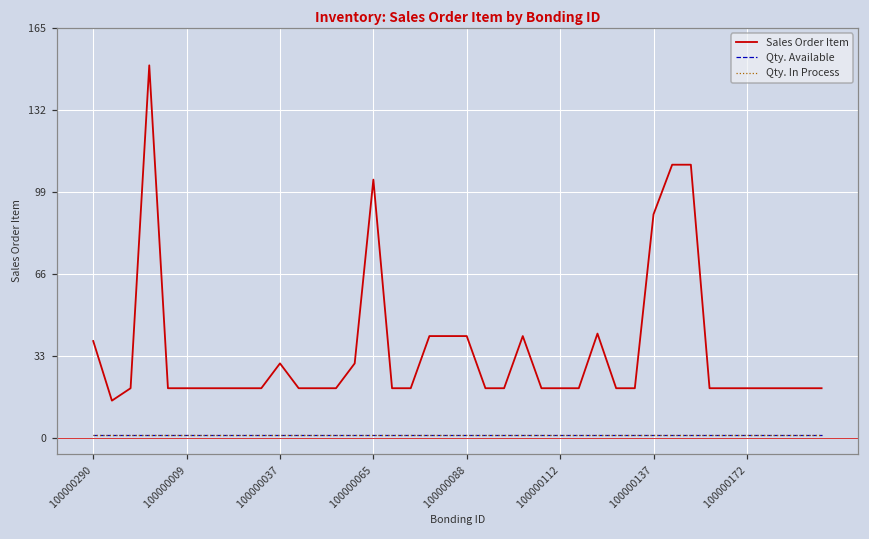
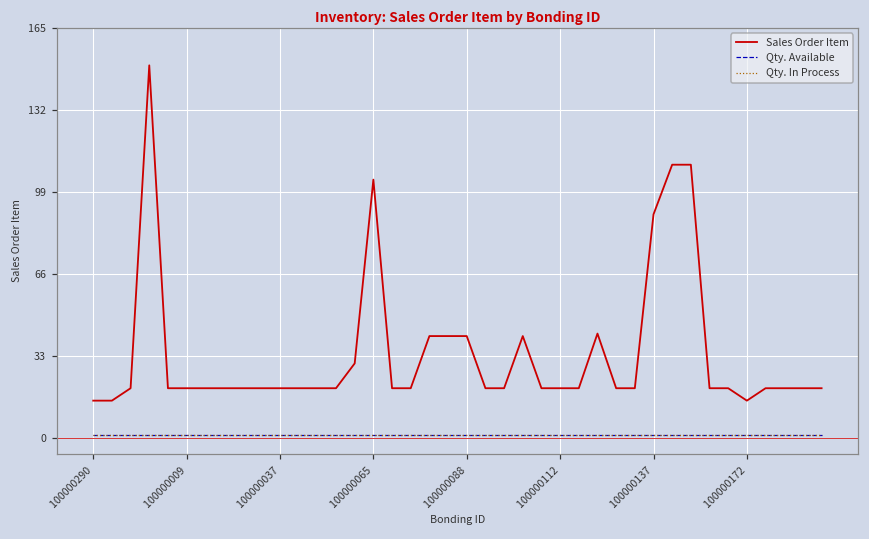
Sales Order Item, 100000290: 39 -> 15
Sales Order Item, 100000037: 30 -> 20
Sales Order Item, 100000172: 20 -> 15
